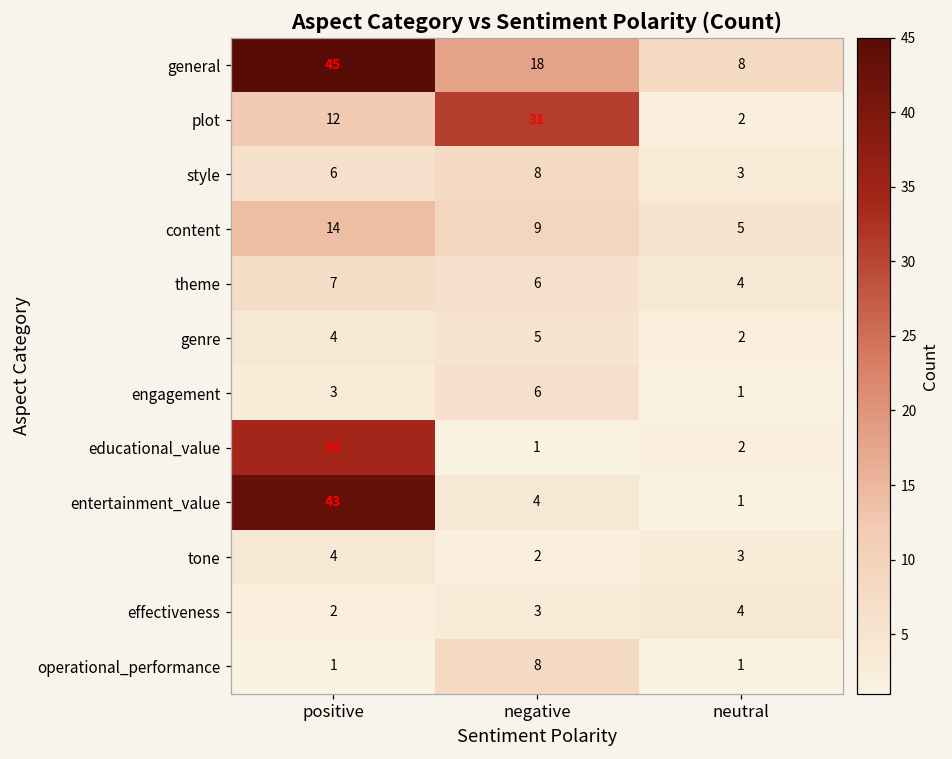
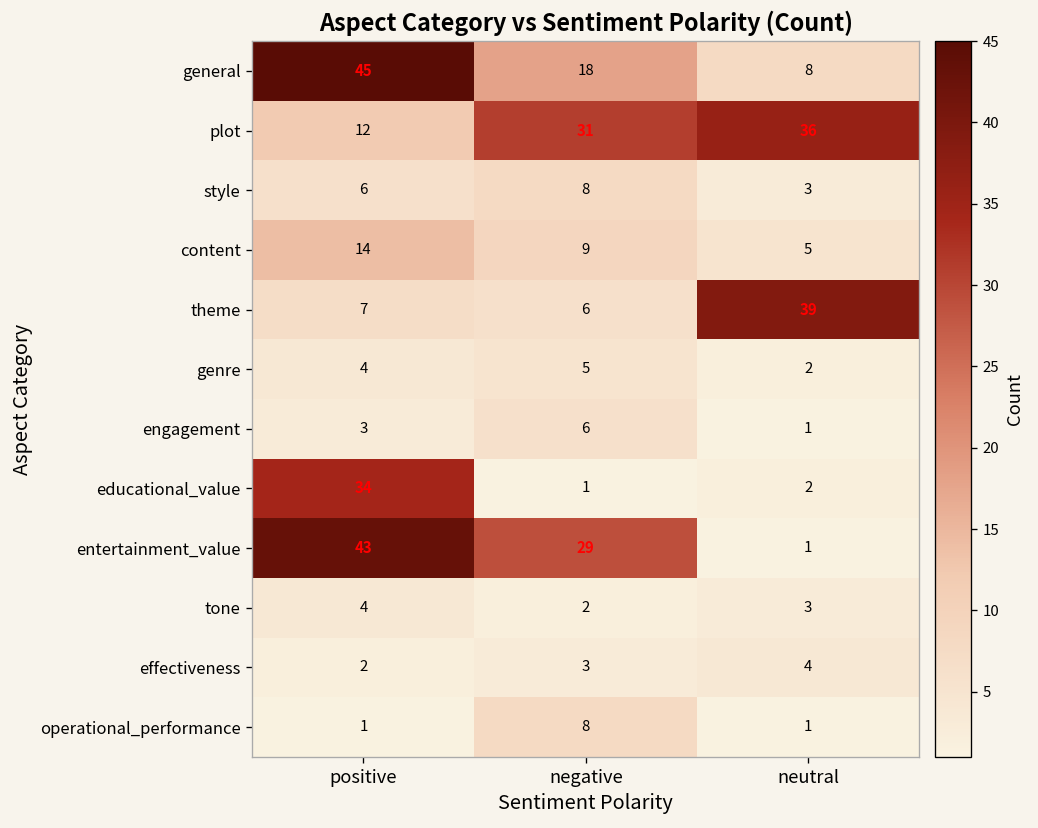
plot, neutral: 2 -> 36
theme, neutral: 4 -> 39
entertainment_value, negative: 4 -> 29
